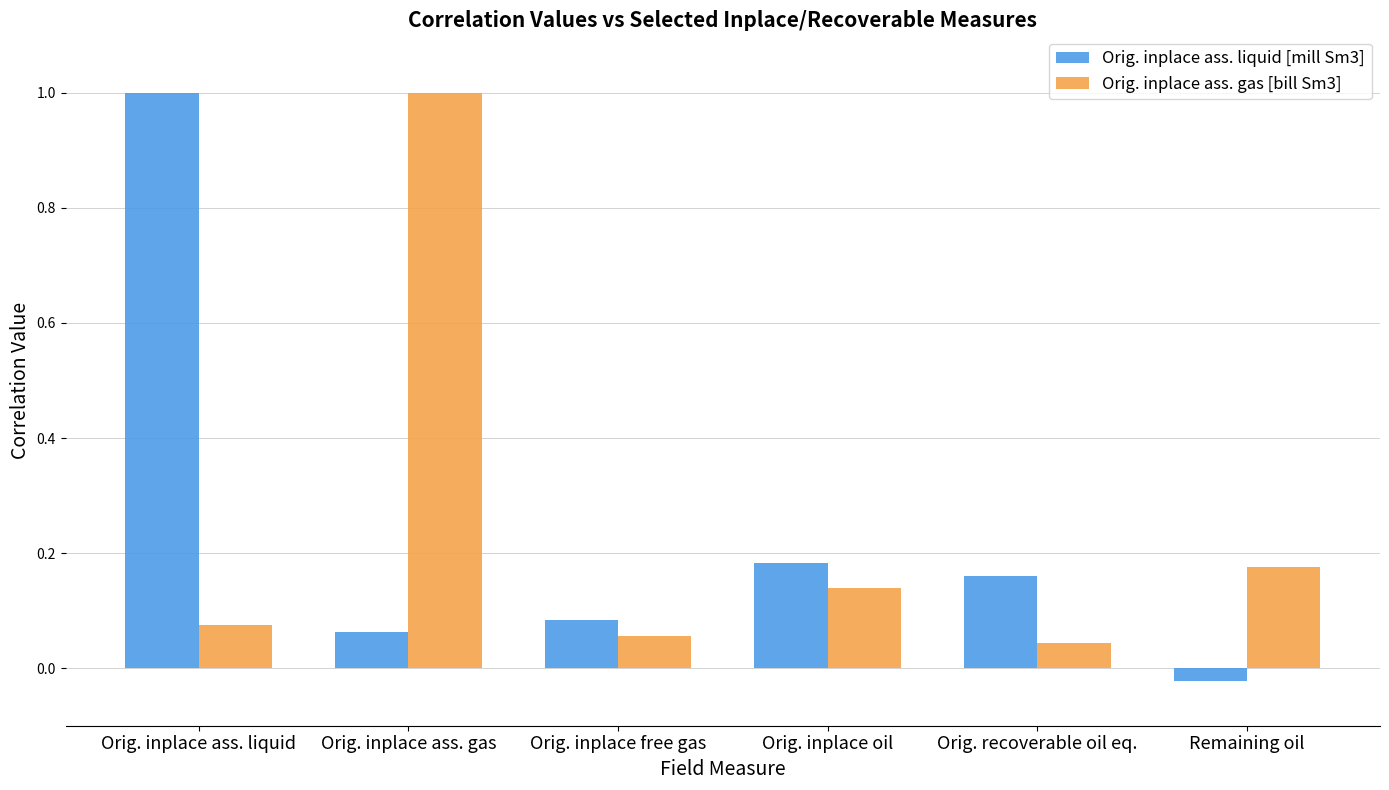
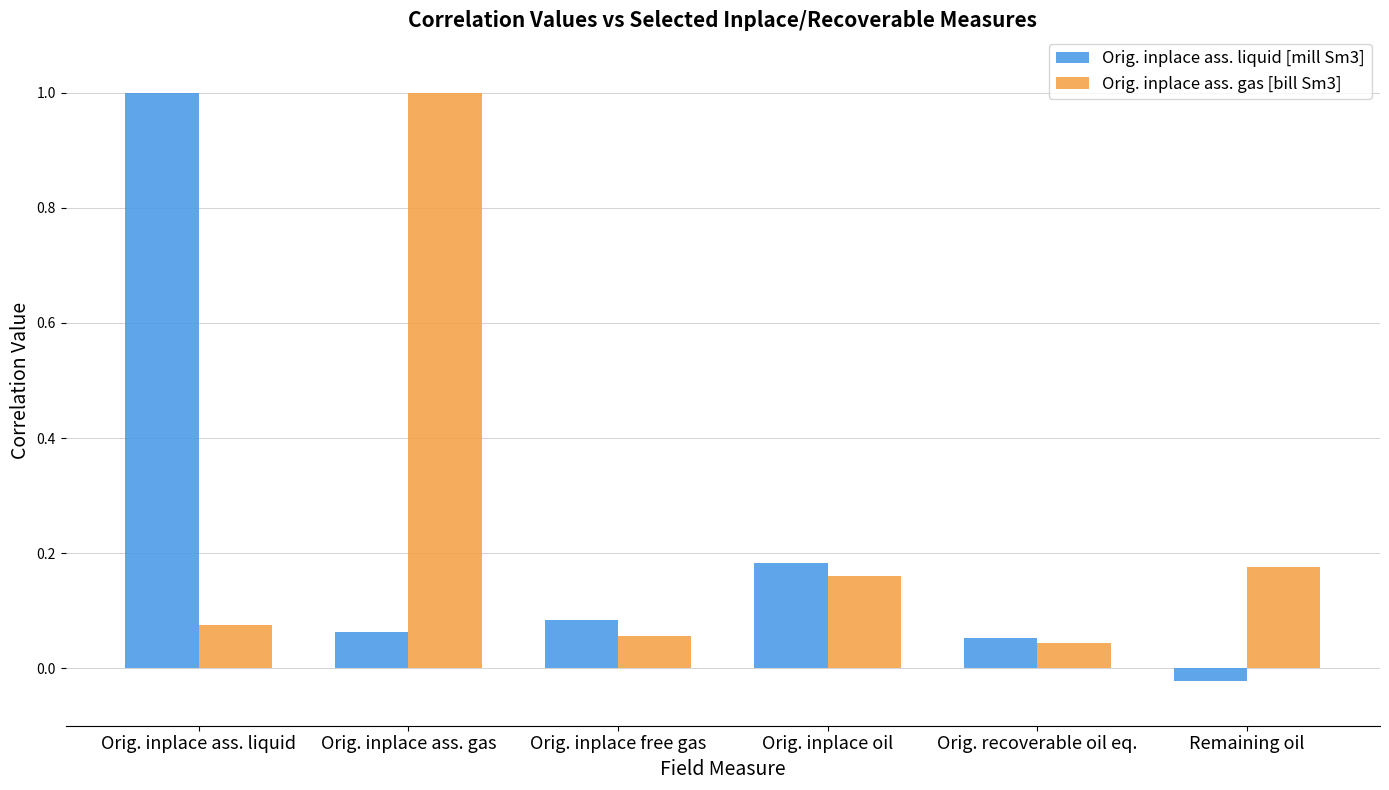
Orig. inplace ass. gas [bill Sm3], Orig. inplace oil: 0.14 -> 0.16
Orig. inplace ass. liquid [mill Sm3], Orig. recoverable oil eq.: 0.16 -> 0.05
